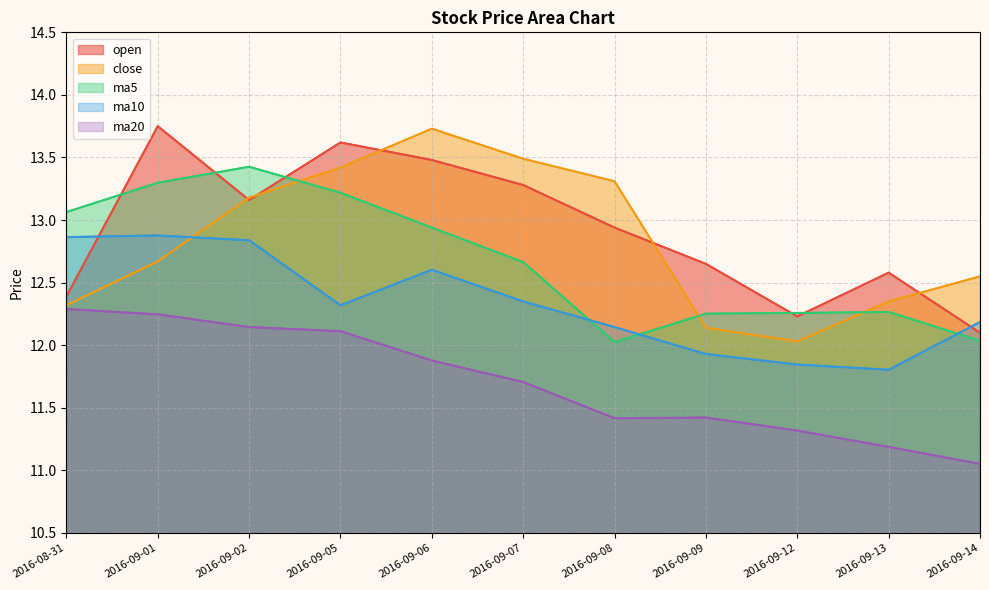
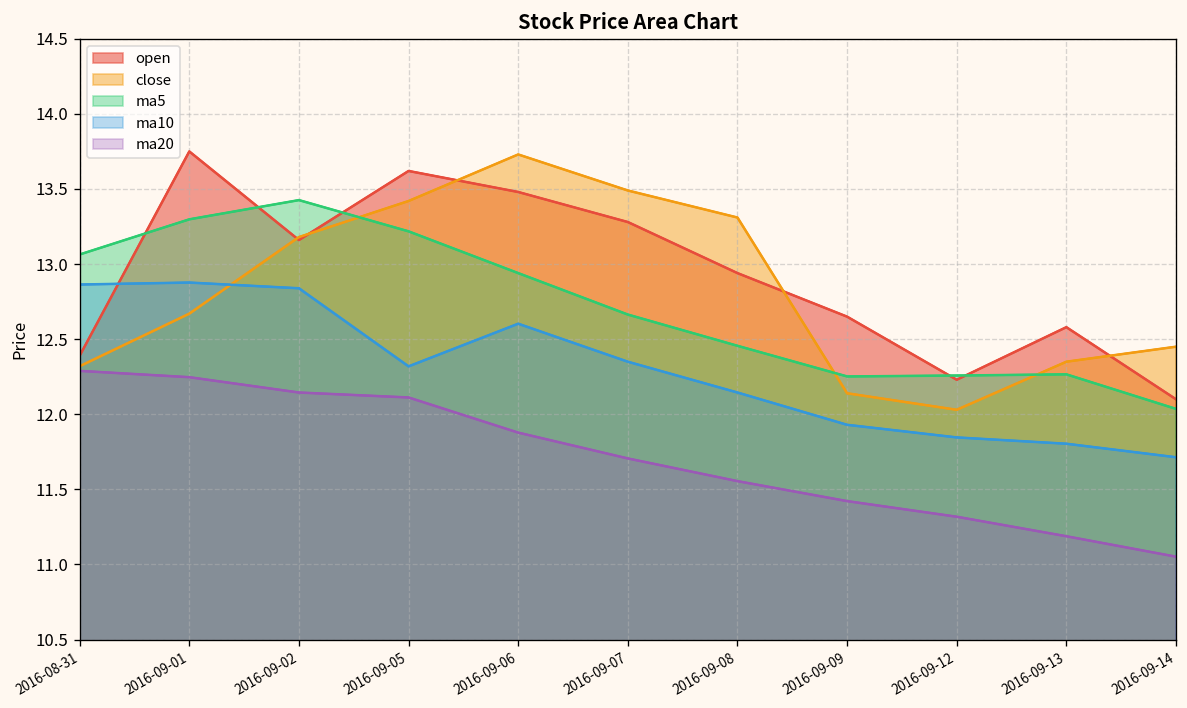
ma5, 2016-09-08: 12.03 -> 12.46
ma20, 2016-09-08: 11.42 -> 11.56
close, 2016-09-14: 12.55 -> 12.45
ma10, 2016-09-14: 12.19 -> 11.71
